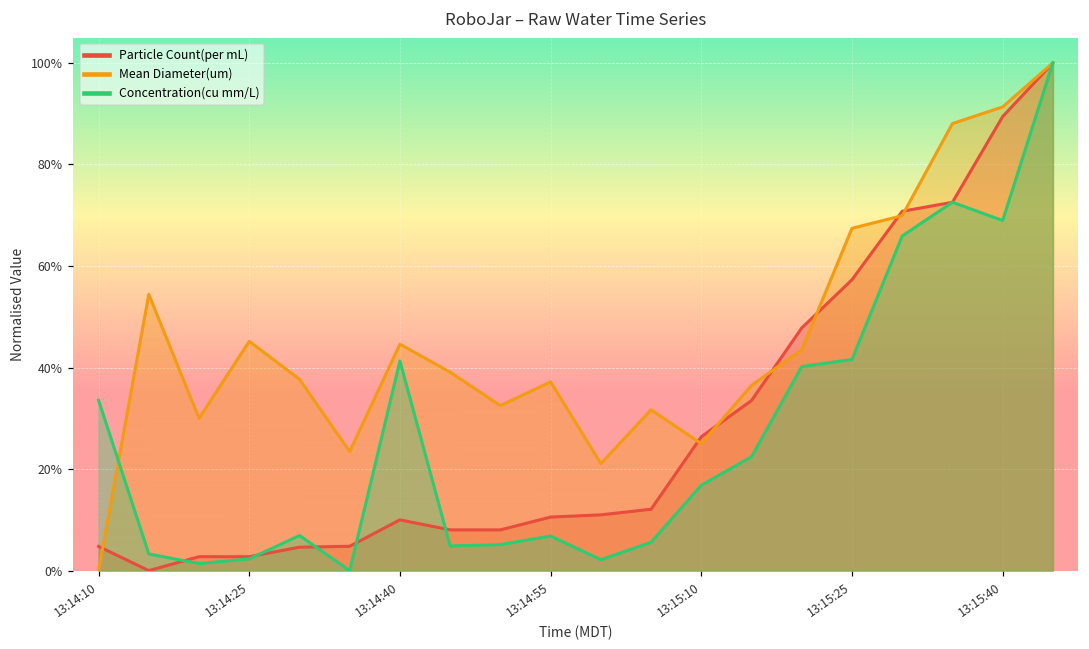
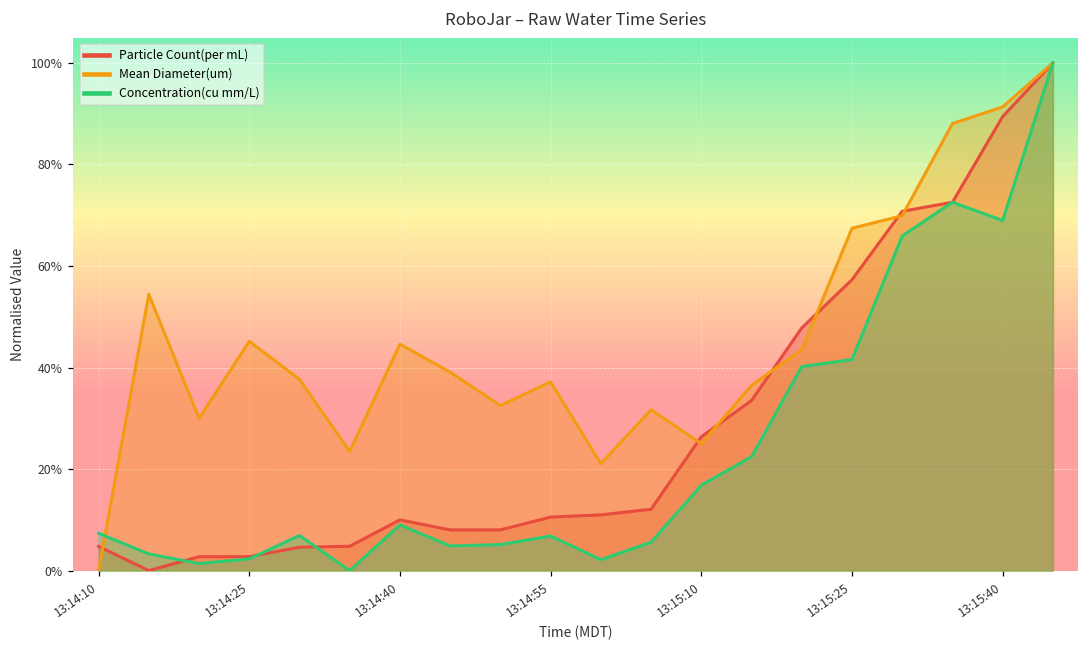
Concentration(cu mm/L), 13:14:10: 34% -> 7%
Concentration(cu mm/L), 13:14:40: 41% -> 9%
